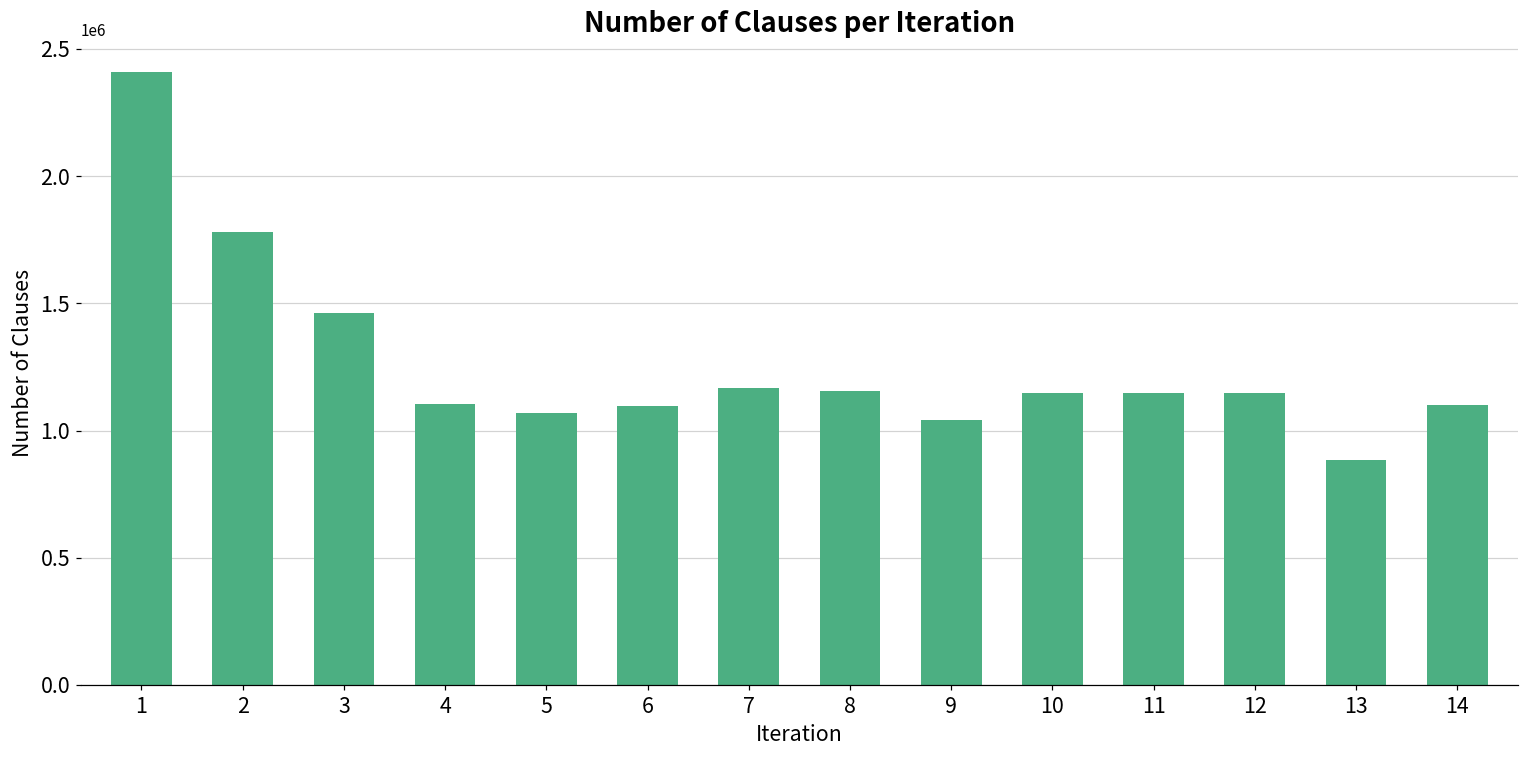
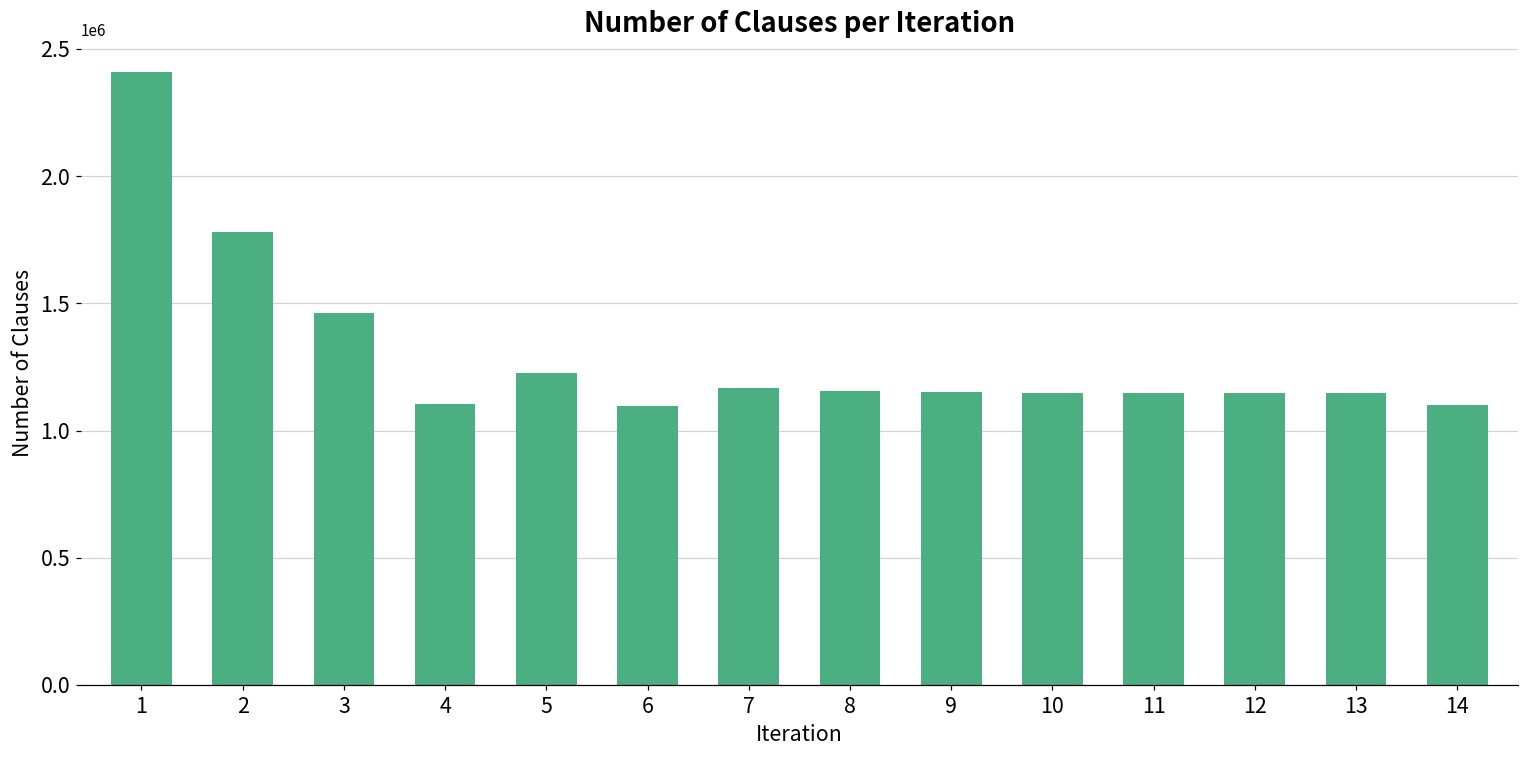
5: 1070000 -> 1230000
9: 1040000 -> 1150000
13: 880000 -> 1150000
